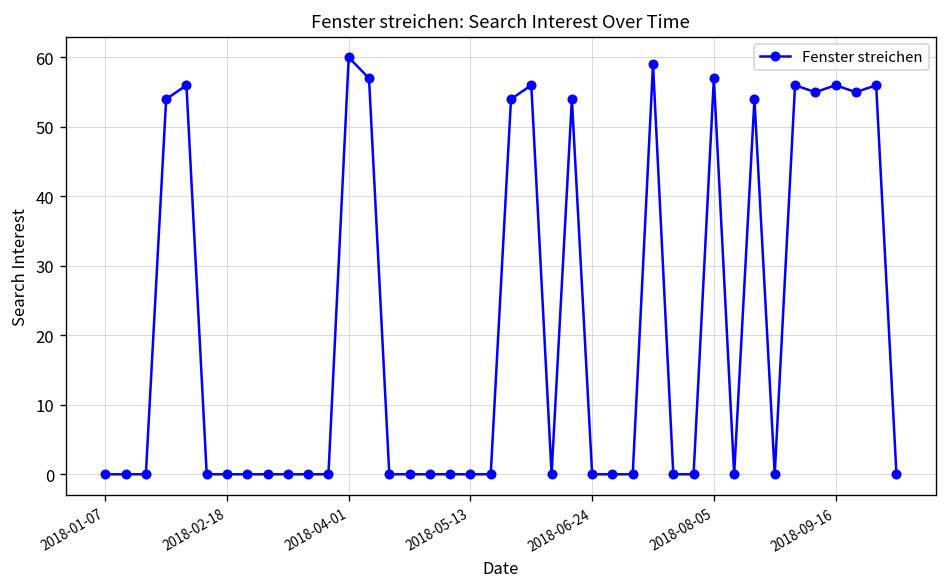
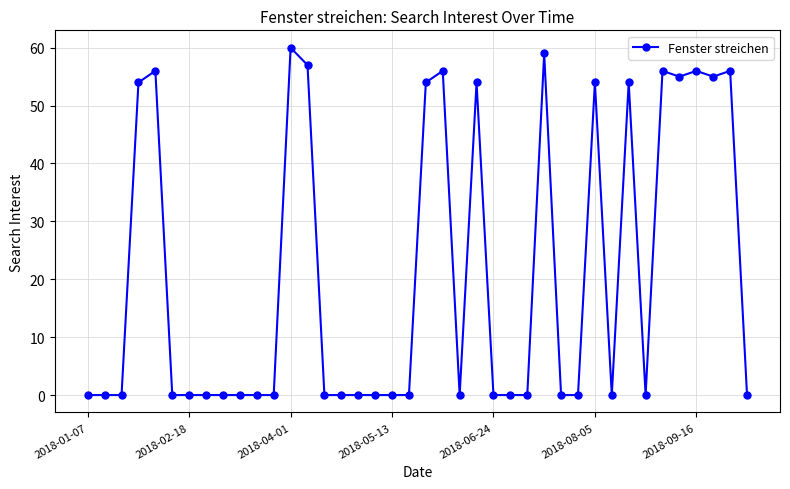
2018-08-05: 57 -> 54
